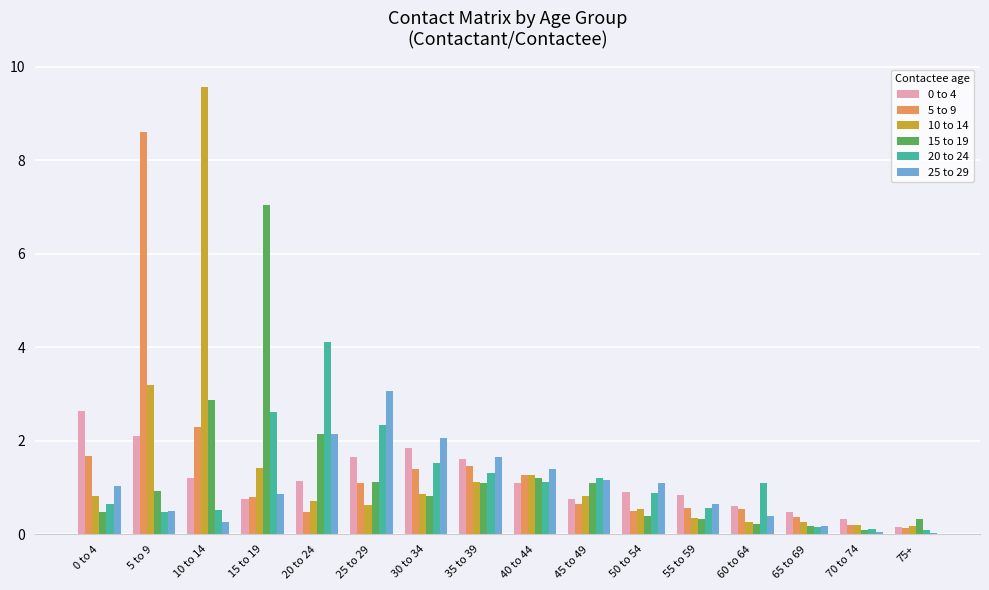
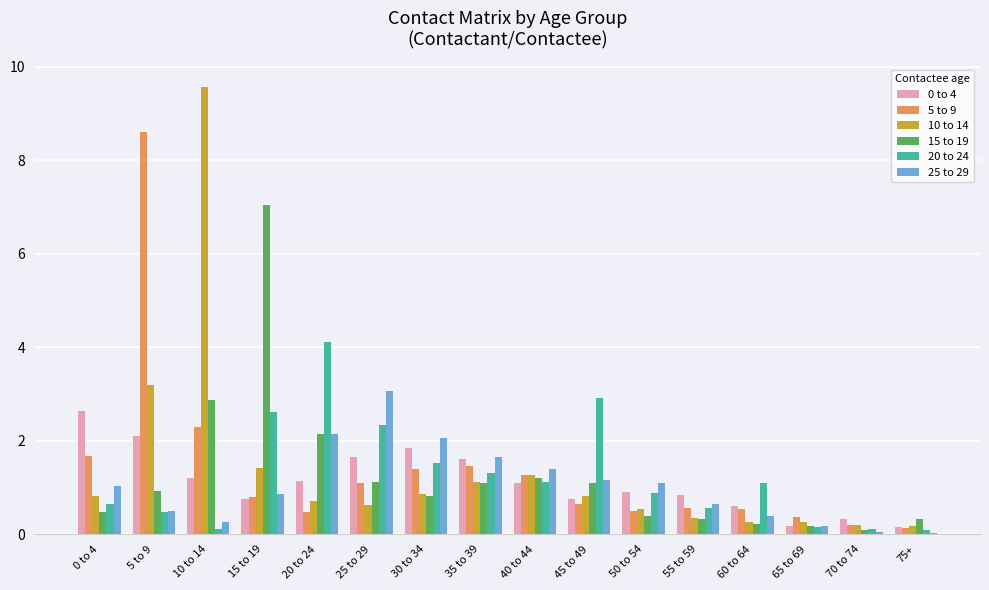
20 to 24, 10 to 14: 0.5 -> 0.1
20 to 24, 45 to 49: 1.2 -> 2.9
0 to 4, 65 to 69: 0.5 -> 0.2
